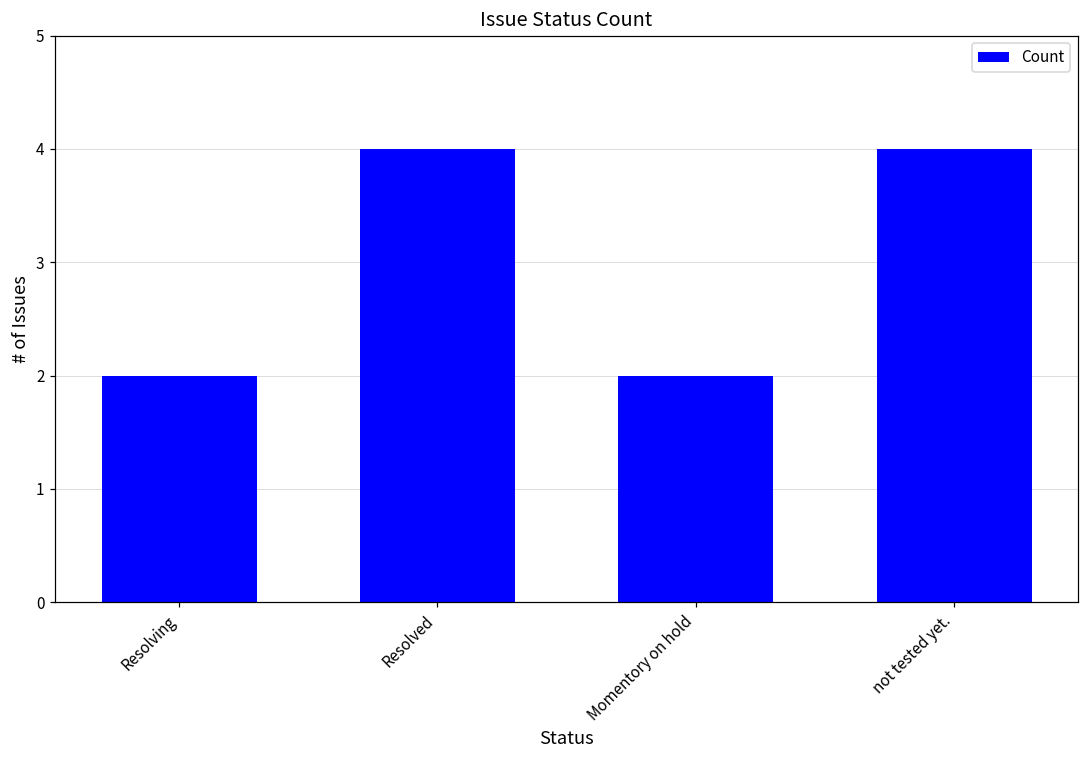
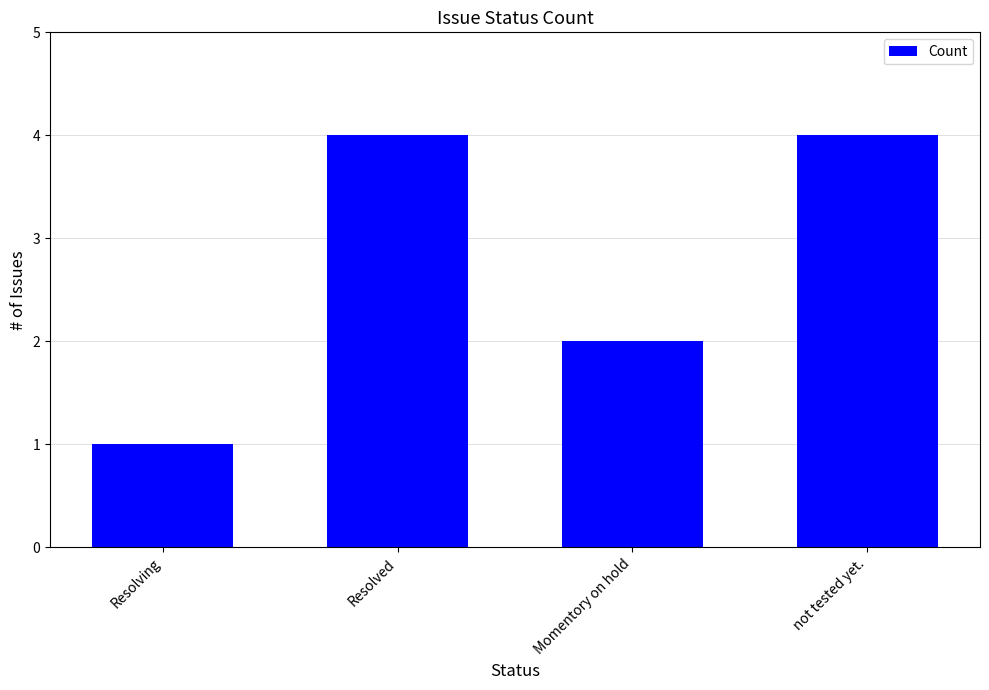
Resolving: 2 -> 1
